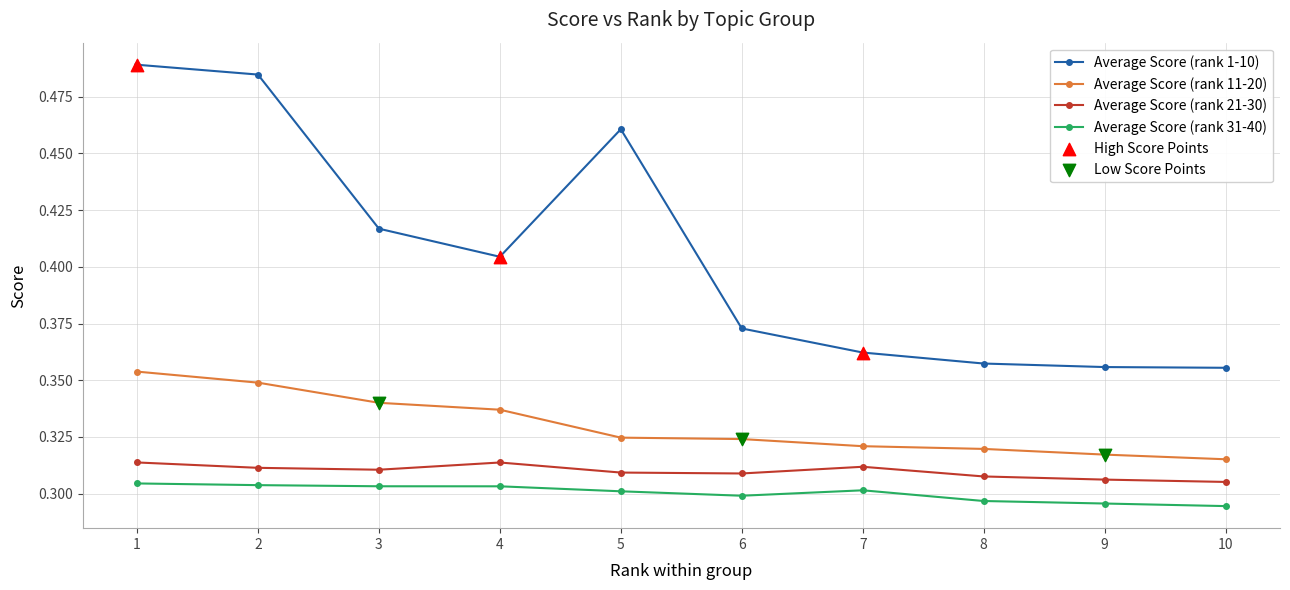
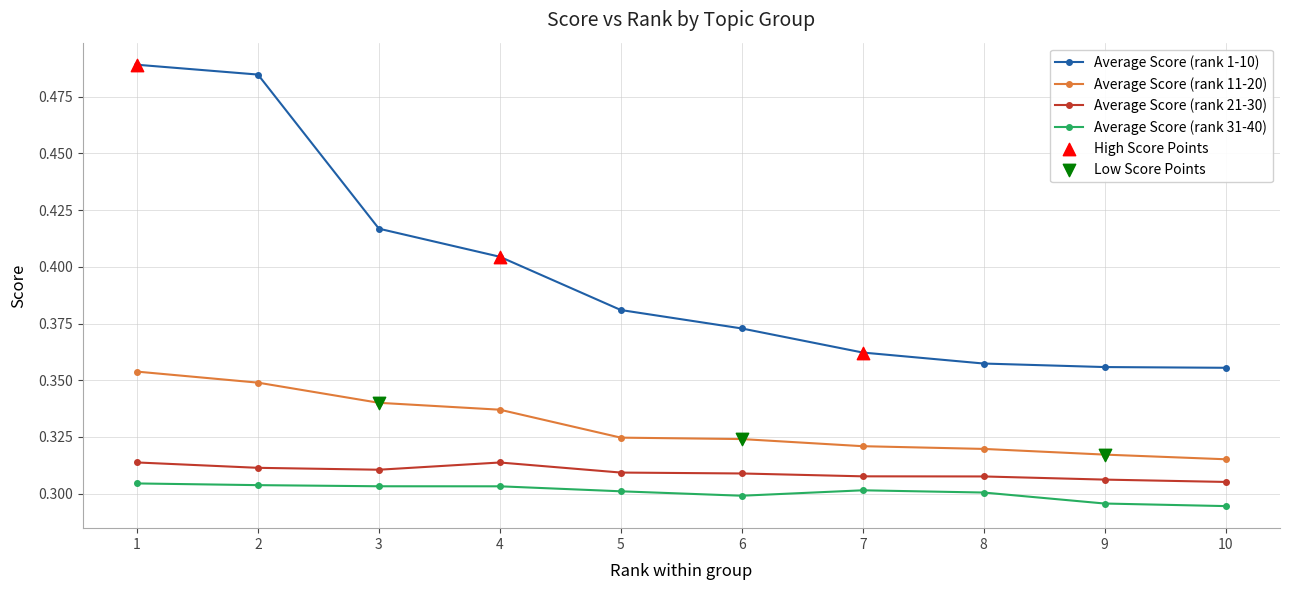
Average Score (rank 1-10), 5: 0.461 -> 0.381
Average Score (rank 21-30), 7: 0.312 -> 0.308
Average Score (rank 31-40), 8: 0.297 -> 0.301
